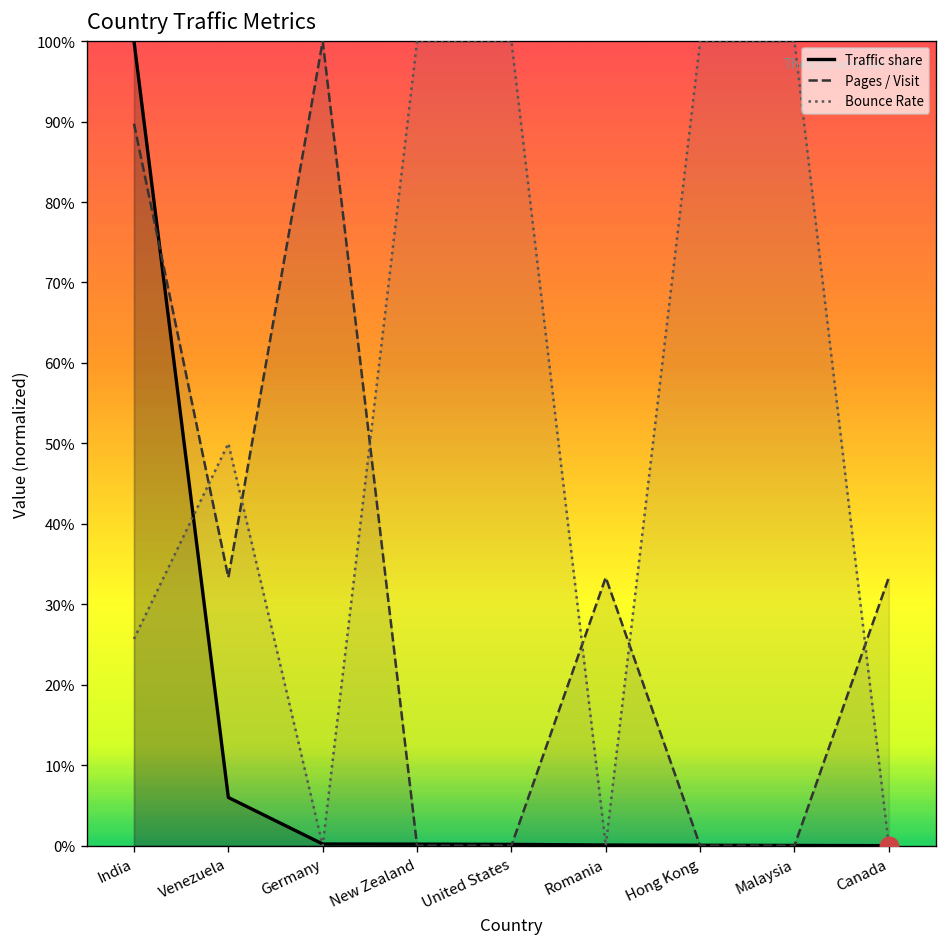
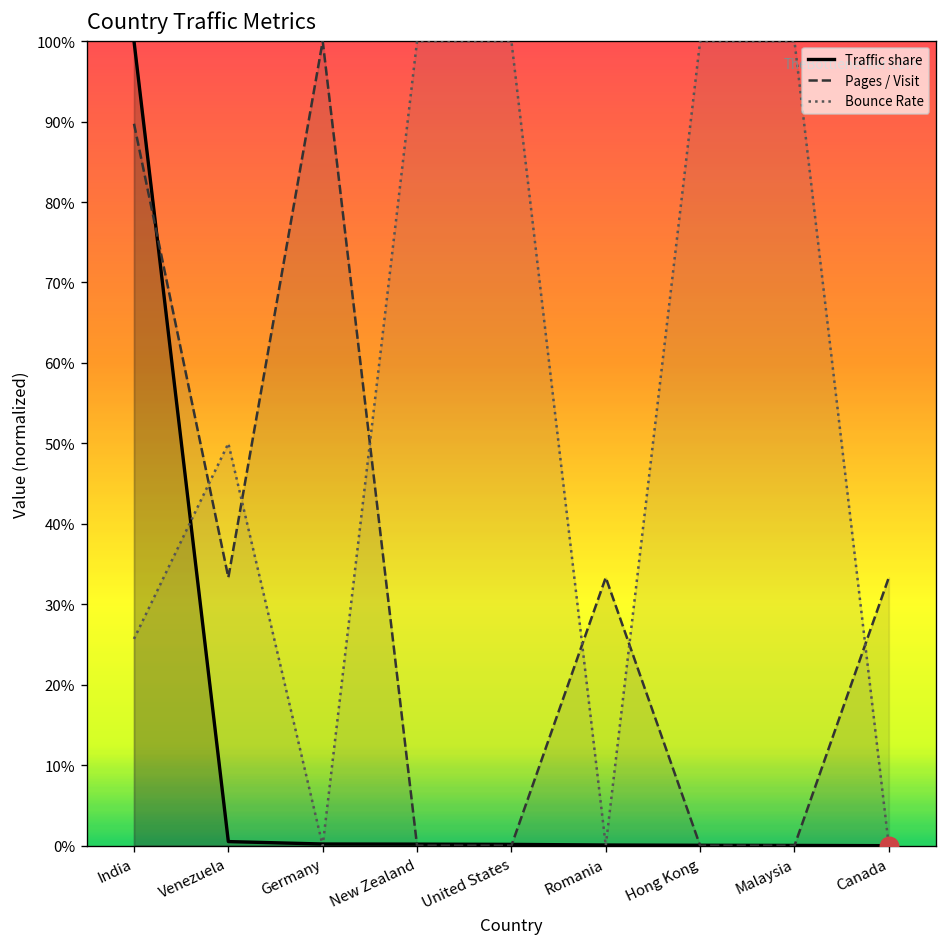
Traffic share, Venezuela: 6% -> 1%
